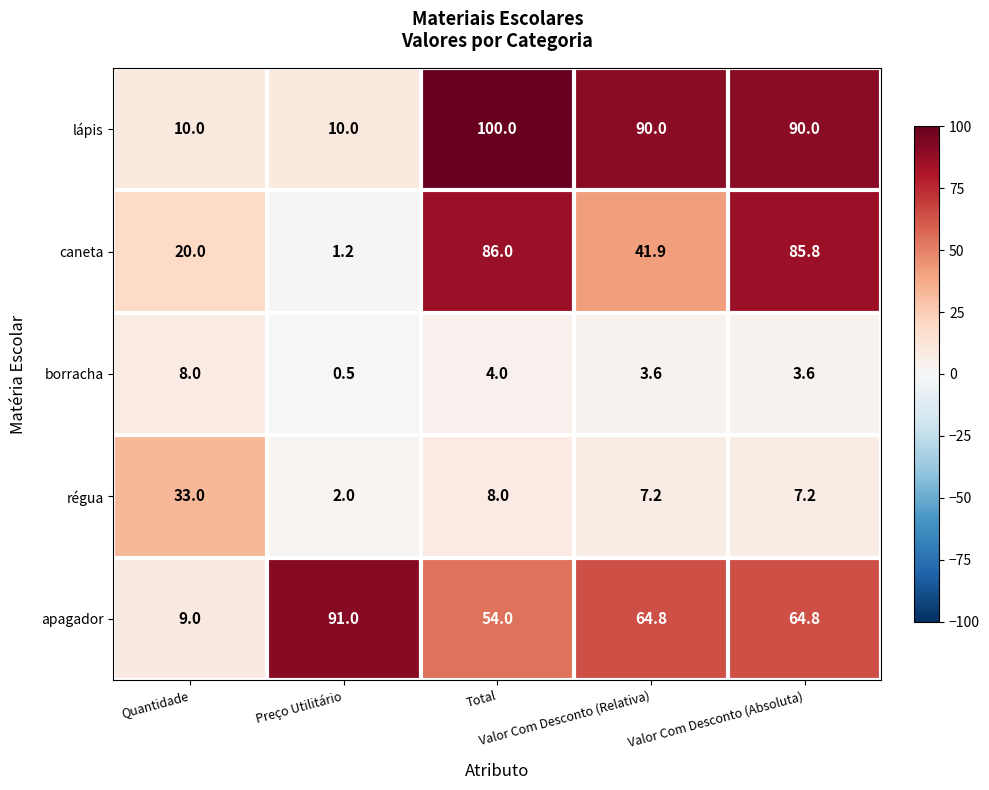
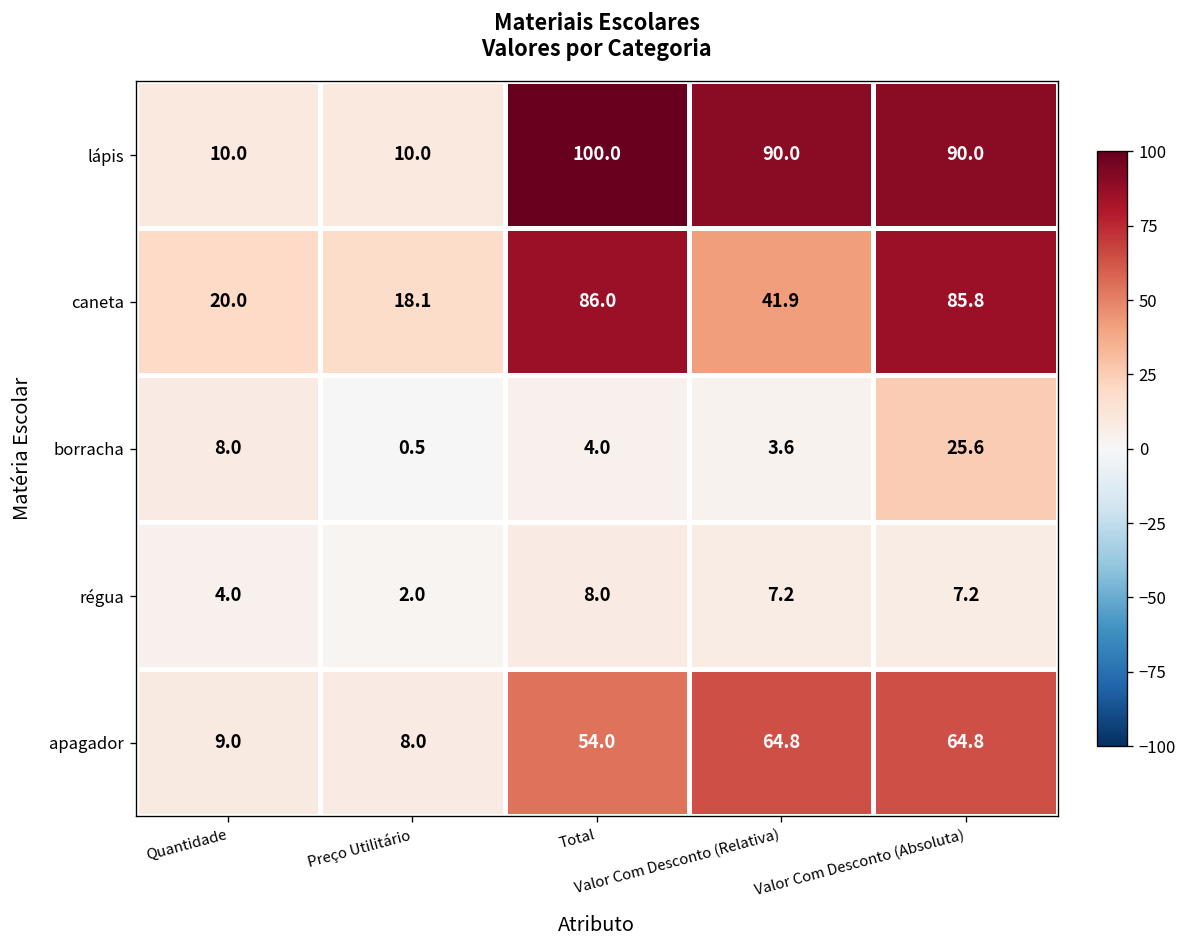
caneta, Preço Utilitário: 1.2 -> 18.1
borracha, Valor Com Desconto (Absoluta): 3.6 -> 25.6
régua, Quantidade: 33.0 -> 4.0
apagador, Preço Utilitário: 91.0 -> 8.0
